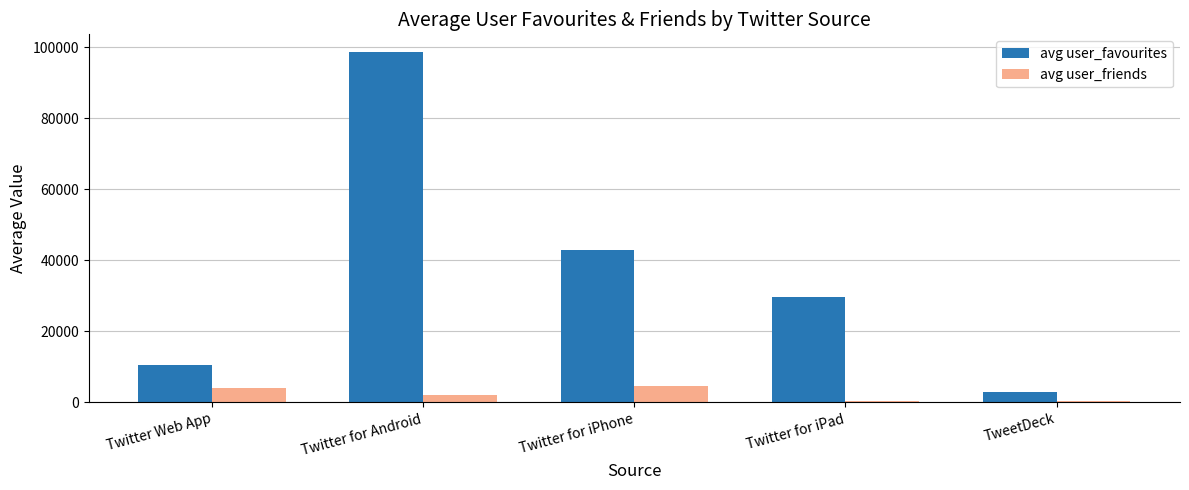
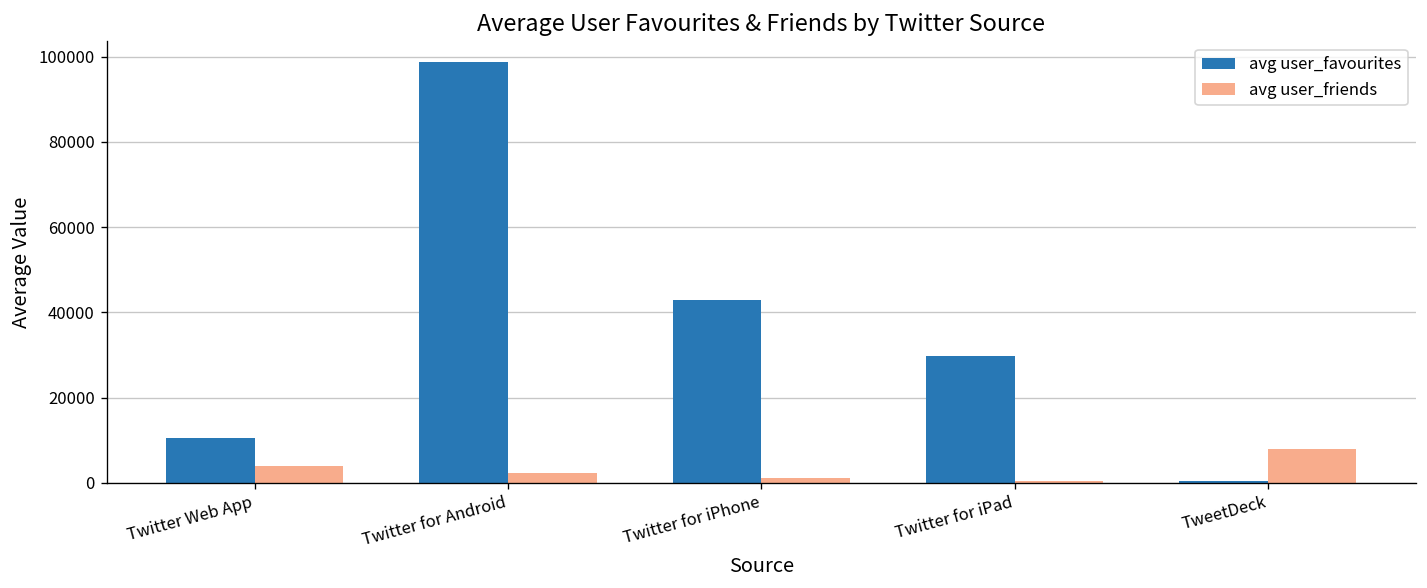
avg user_friends, Twitter for iPhone: 5000 -> 1000
avg user_favourites, TweetDeck: 3000 -> 0
avg user_friends, TweetDeck: 0 -> 8000
